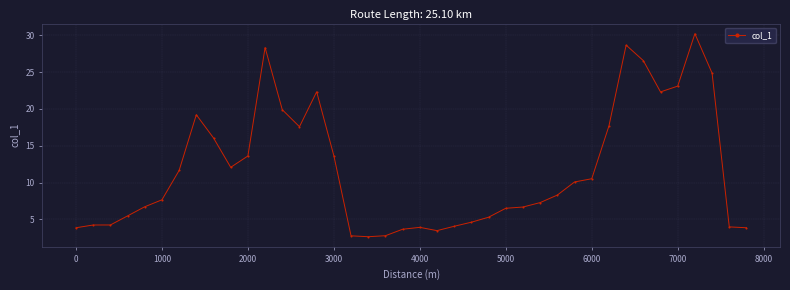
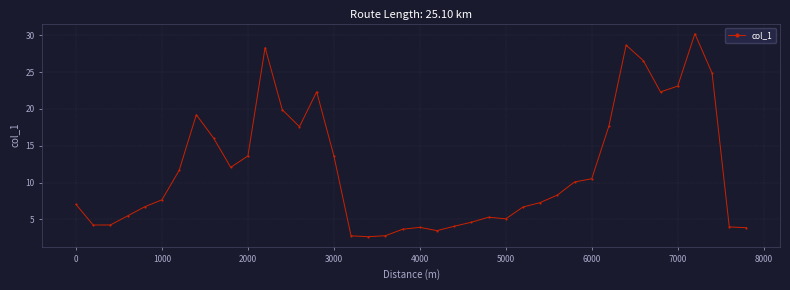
0: 4 -> 7
5000: 7 -> 5
